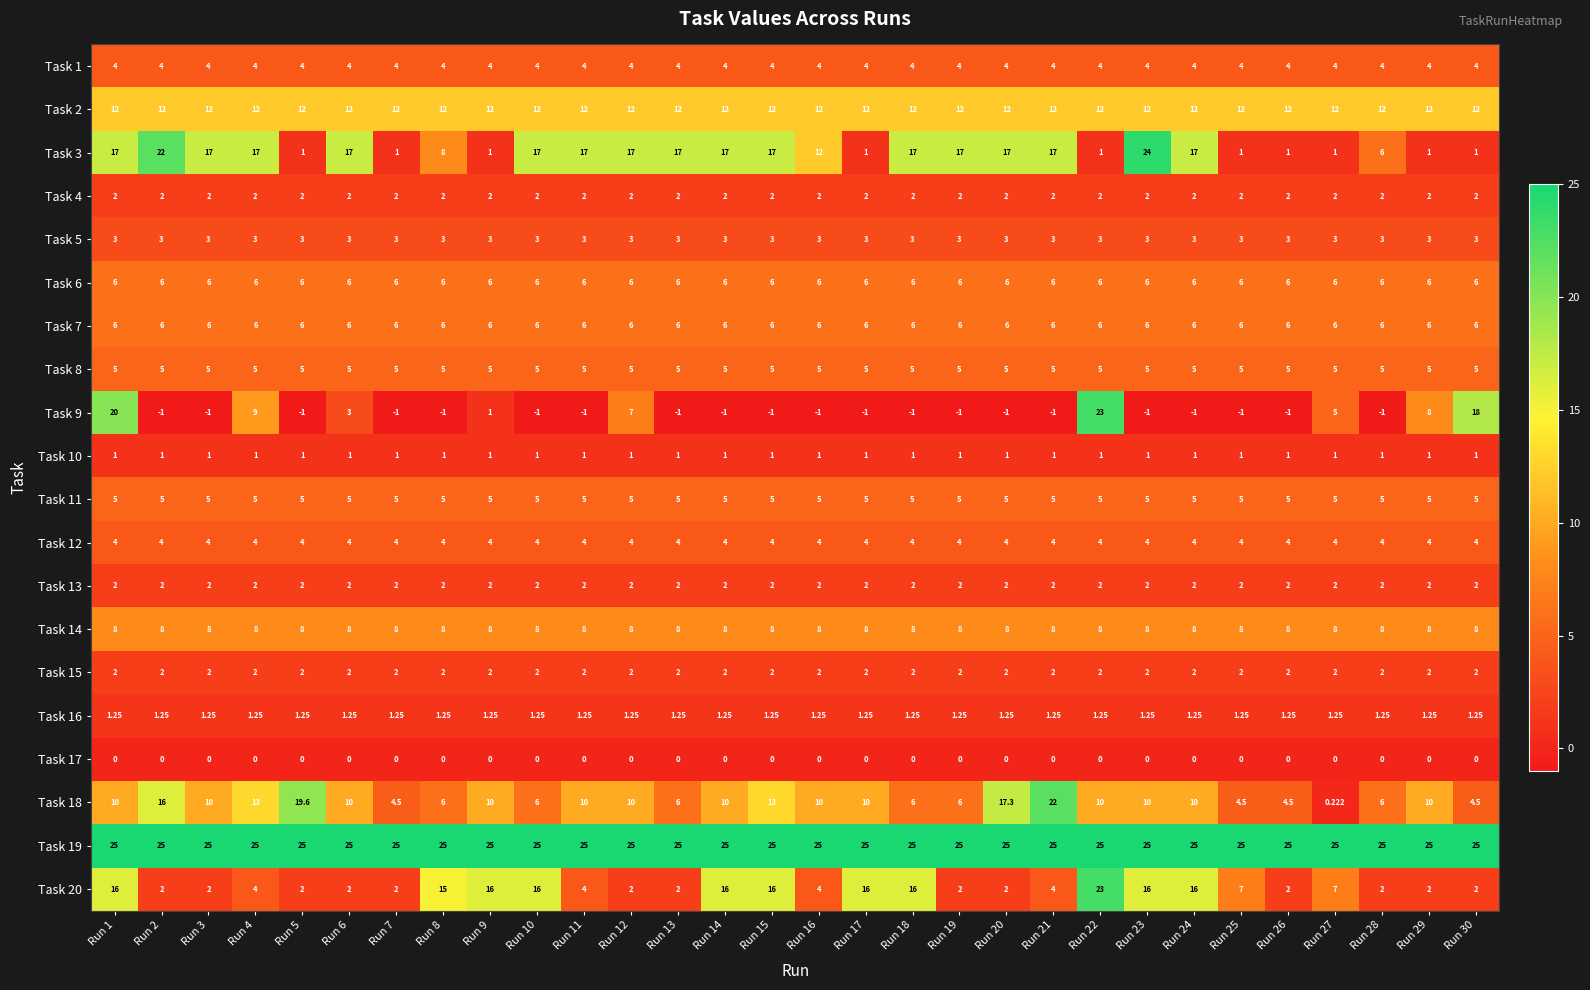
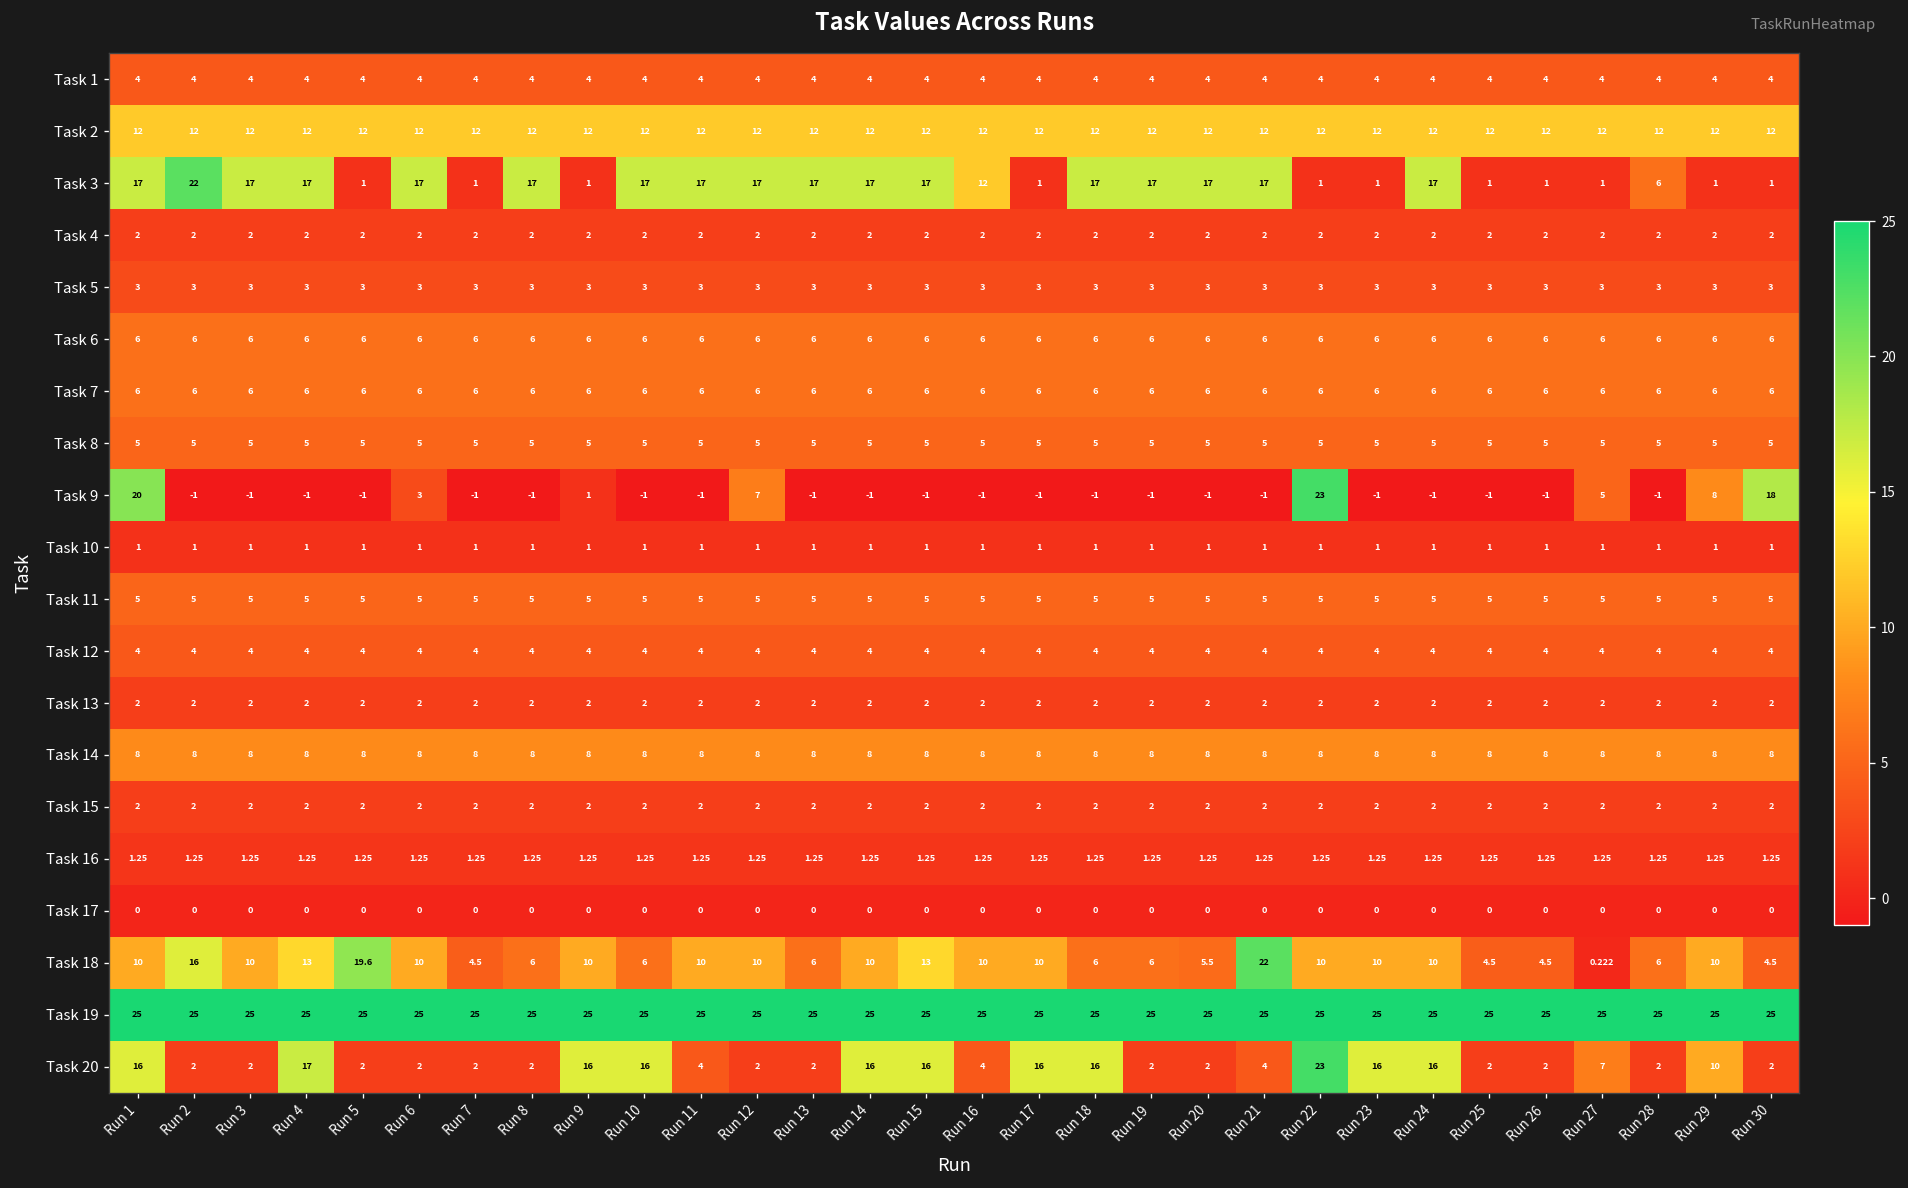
Task 3, Run 8: 8 -> 17
Task 3, Run 23: 24 -> 1
Task 9, Run 4: 9 -> -1
Task 18, Run 20: 17.3 -> 5.5
Task 20, Run 4: 4 -> 17
Task 20, Run 8: 15 -> 2
Task 20, Run 25: 7 -> 2
Task 20, Run 29: 2 -> 10
